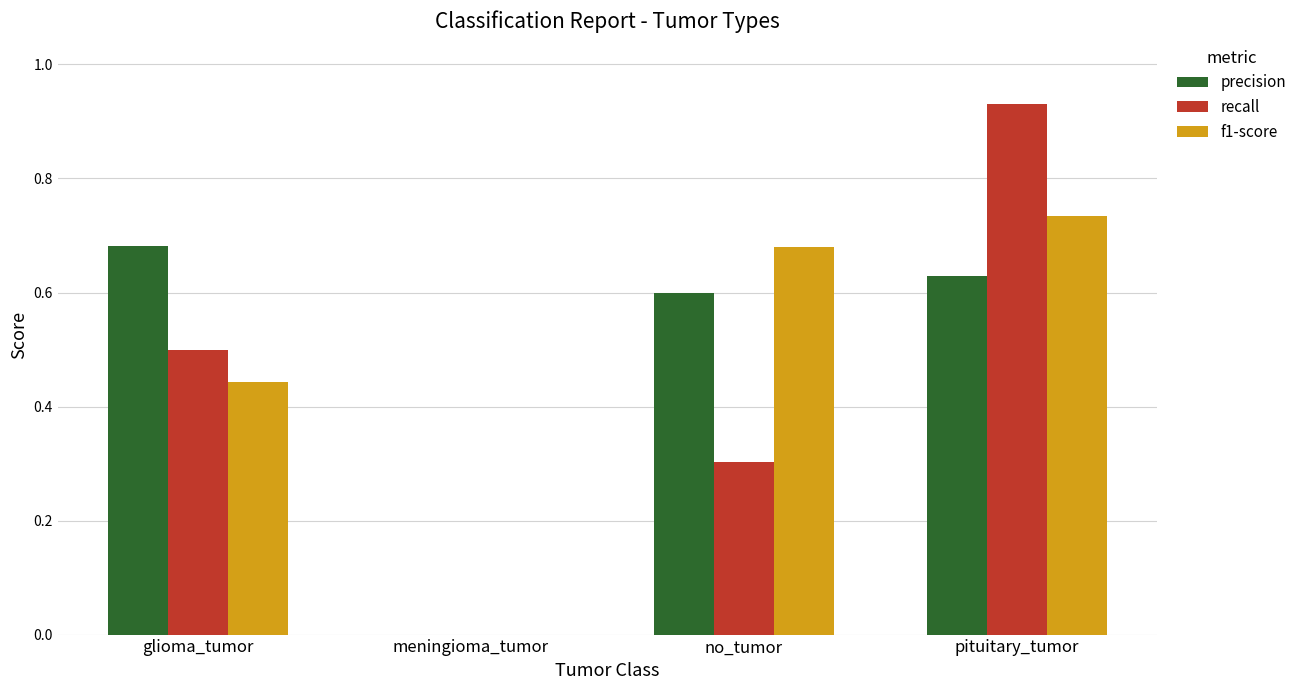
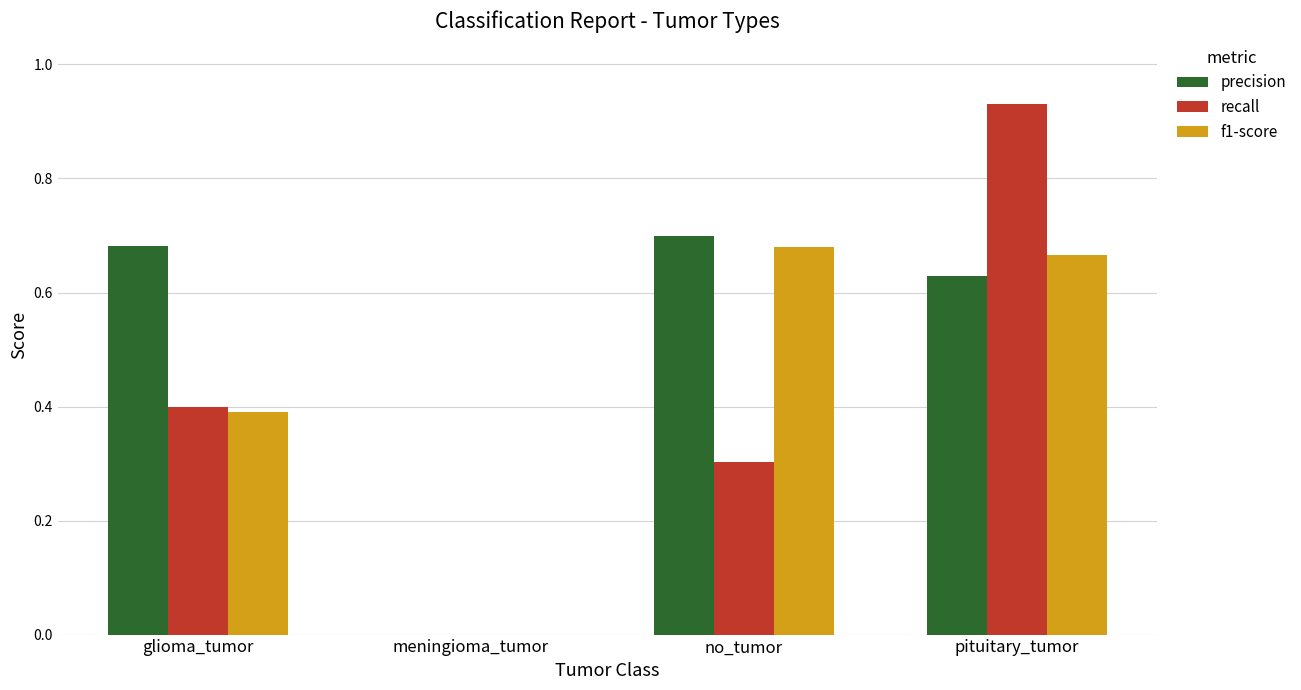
recall, glioma_tumor: 0.5 -> 0.4
f1-score, glioma_tumor: 0.44 -> 0.39
precision, no_tumor: 0.6 -> 0.7
f1-score, pituitary_tumor: 0.73 -> 0.67
